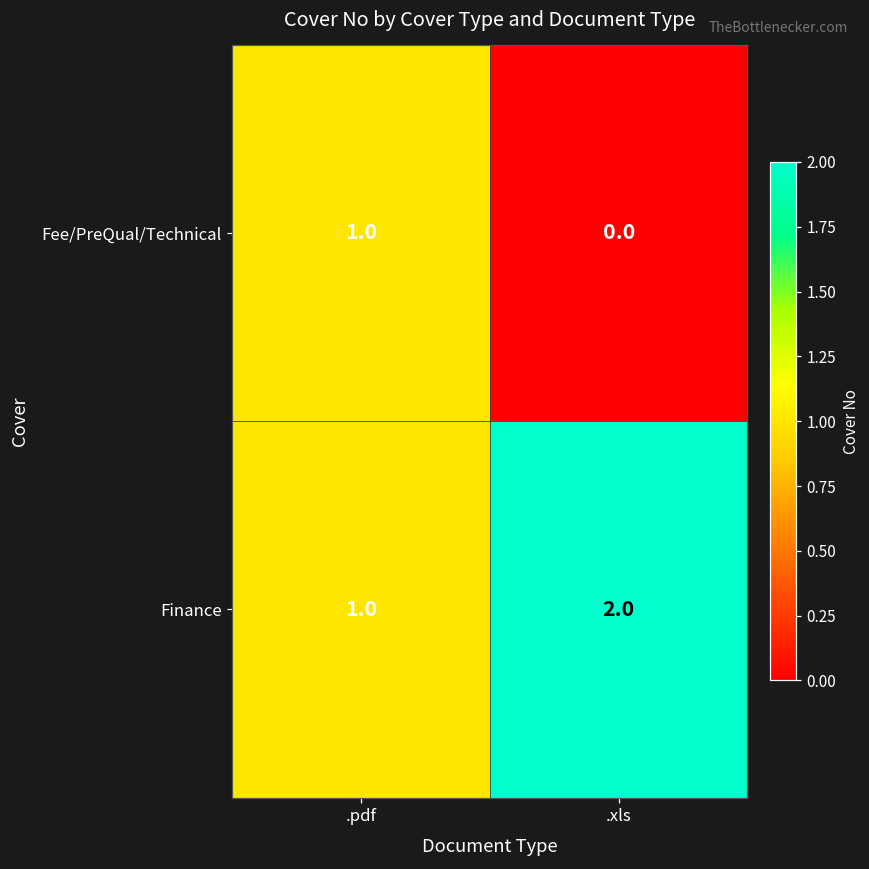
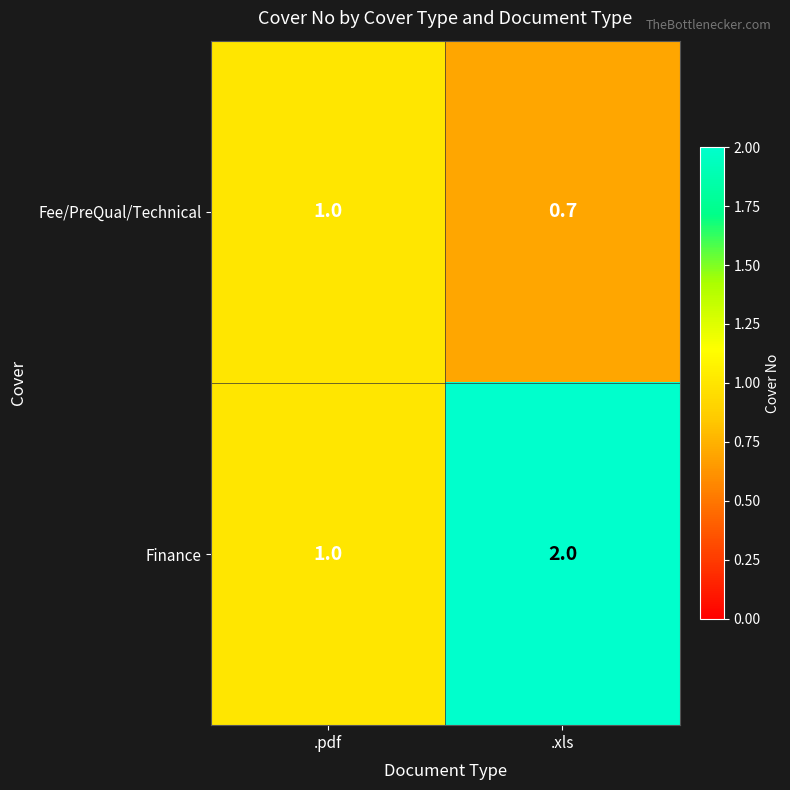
Fee/PreQual/Technical, .xls: 0.0 -> 0.7
